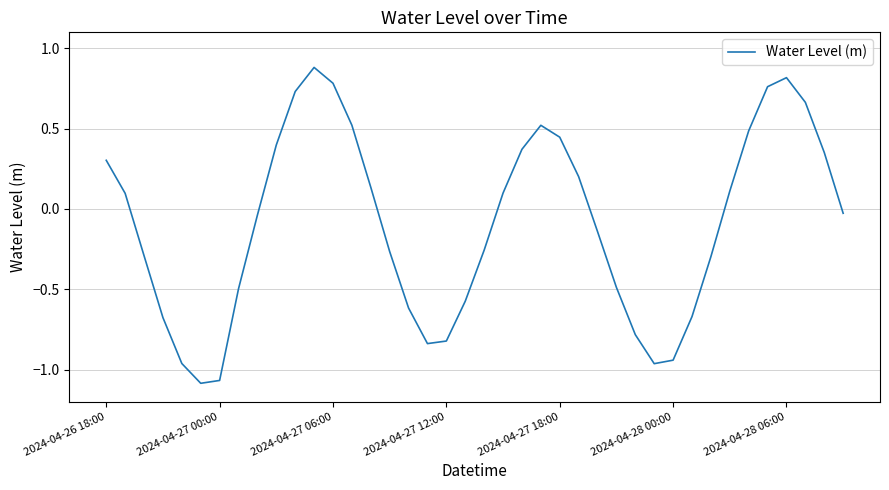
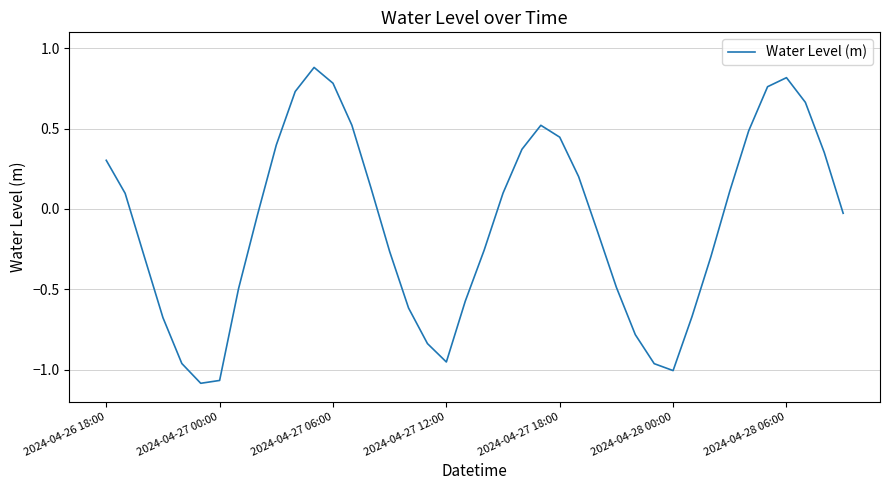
2024-04-27 12:00: -0.82 -> -0.95
2024-04-28 00:00: -0.94 -> -1.01
